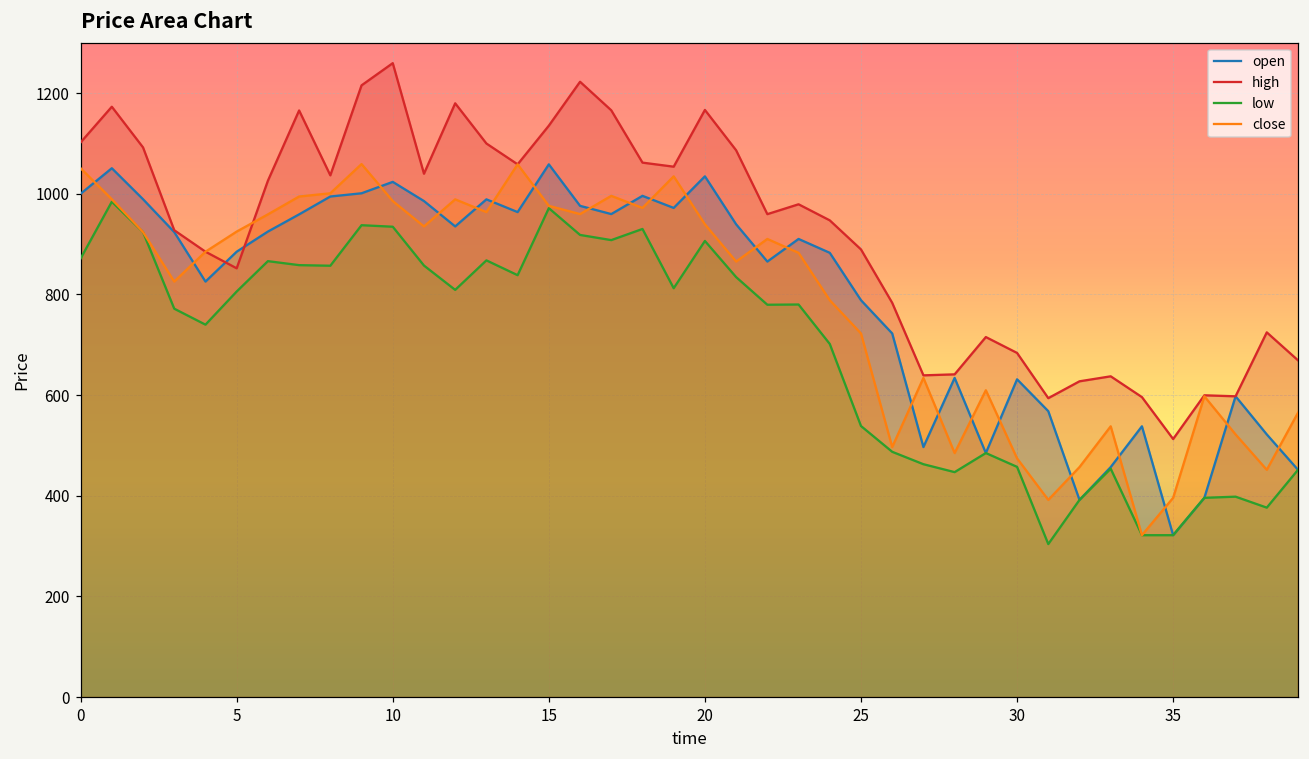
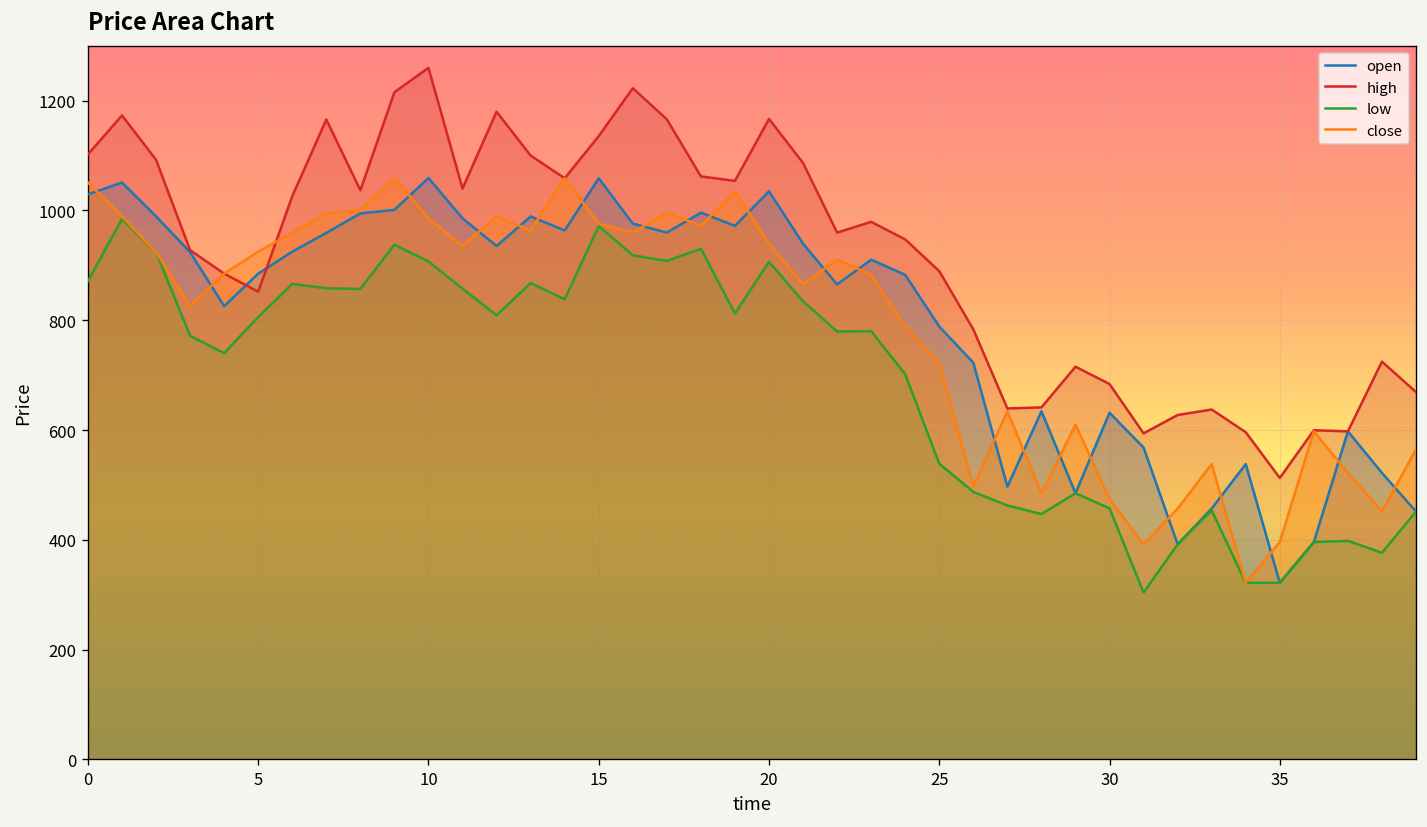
open, 0: 1000 -> 1030
open, 10: 1020 -> 1060
low, 10: 930 -> 910
